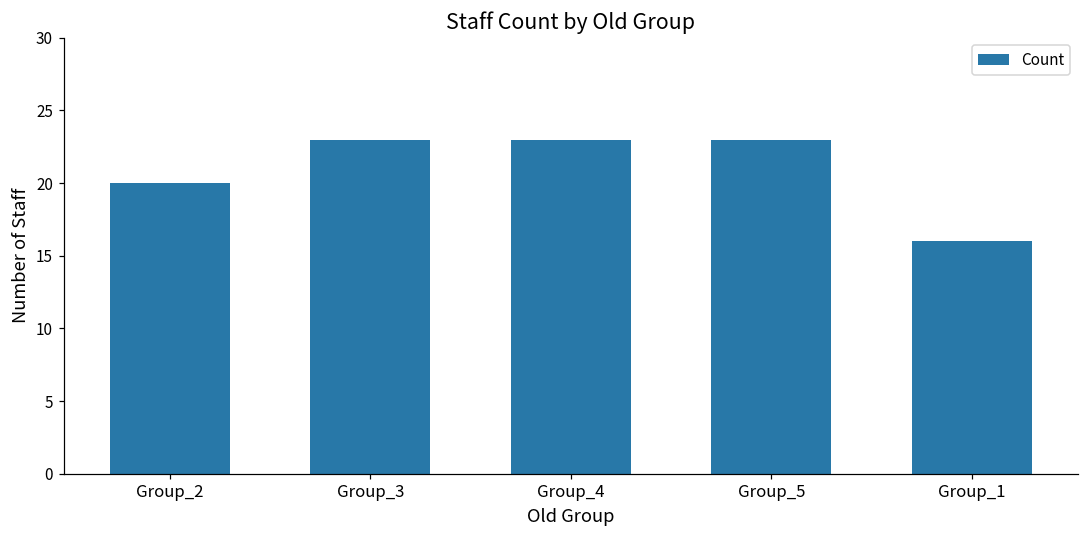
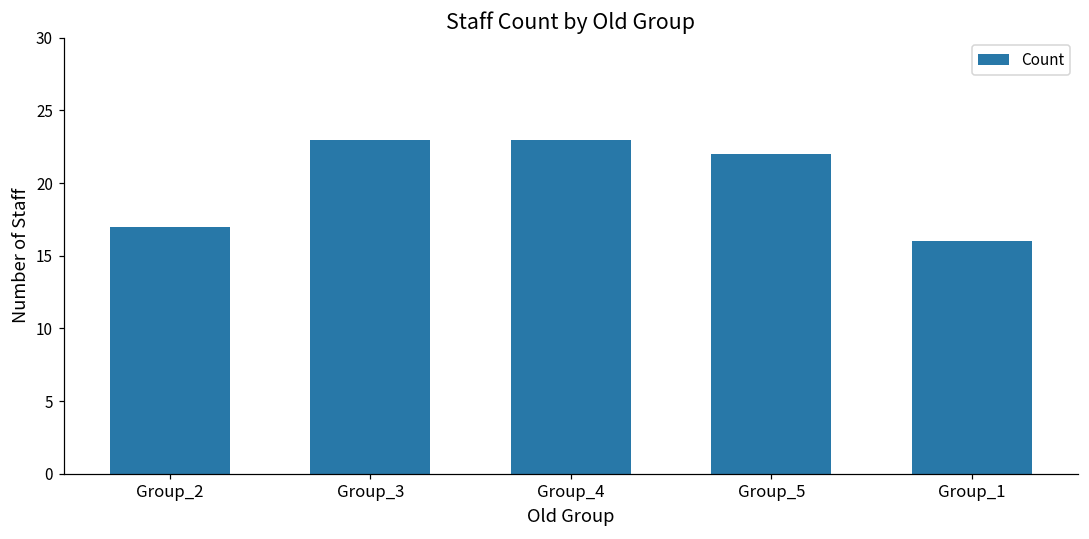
Group_2: 20 -> 17
Group_5: 23 -> 22
